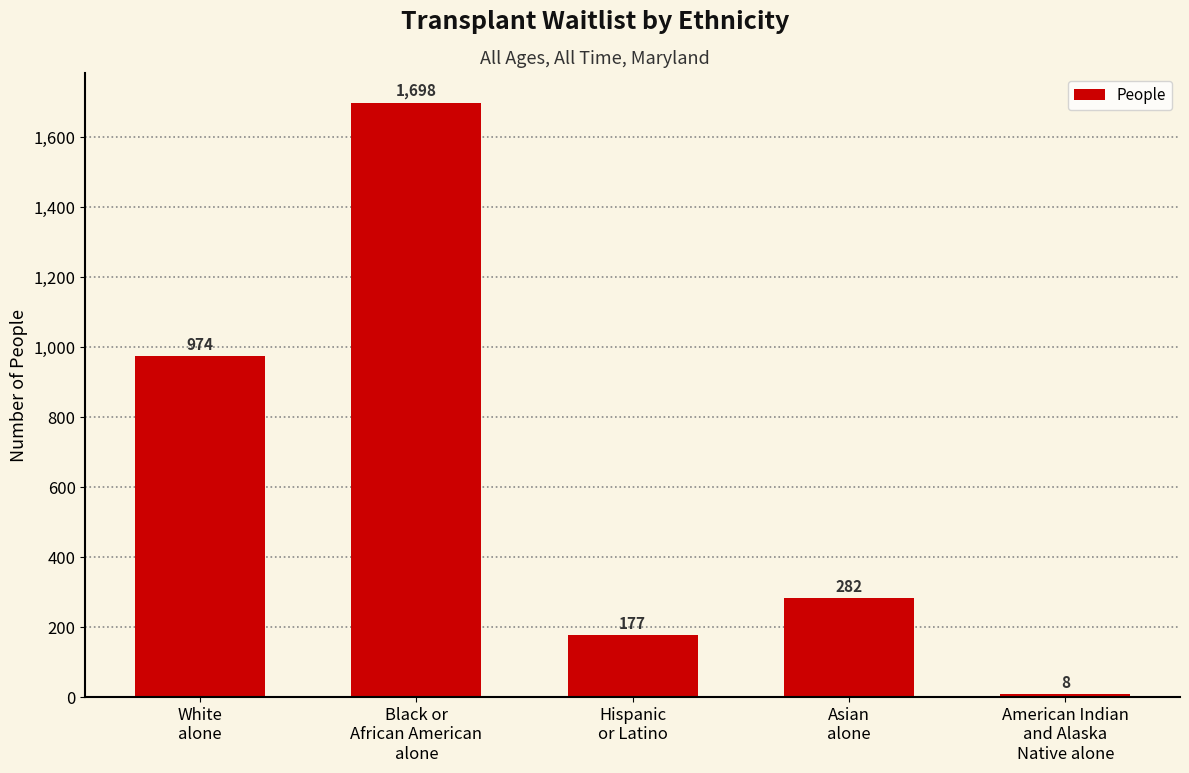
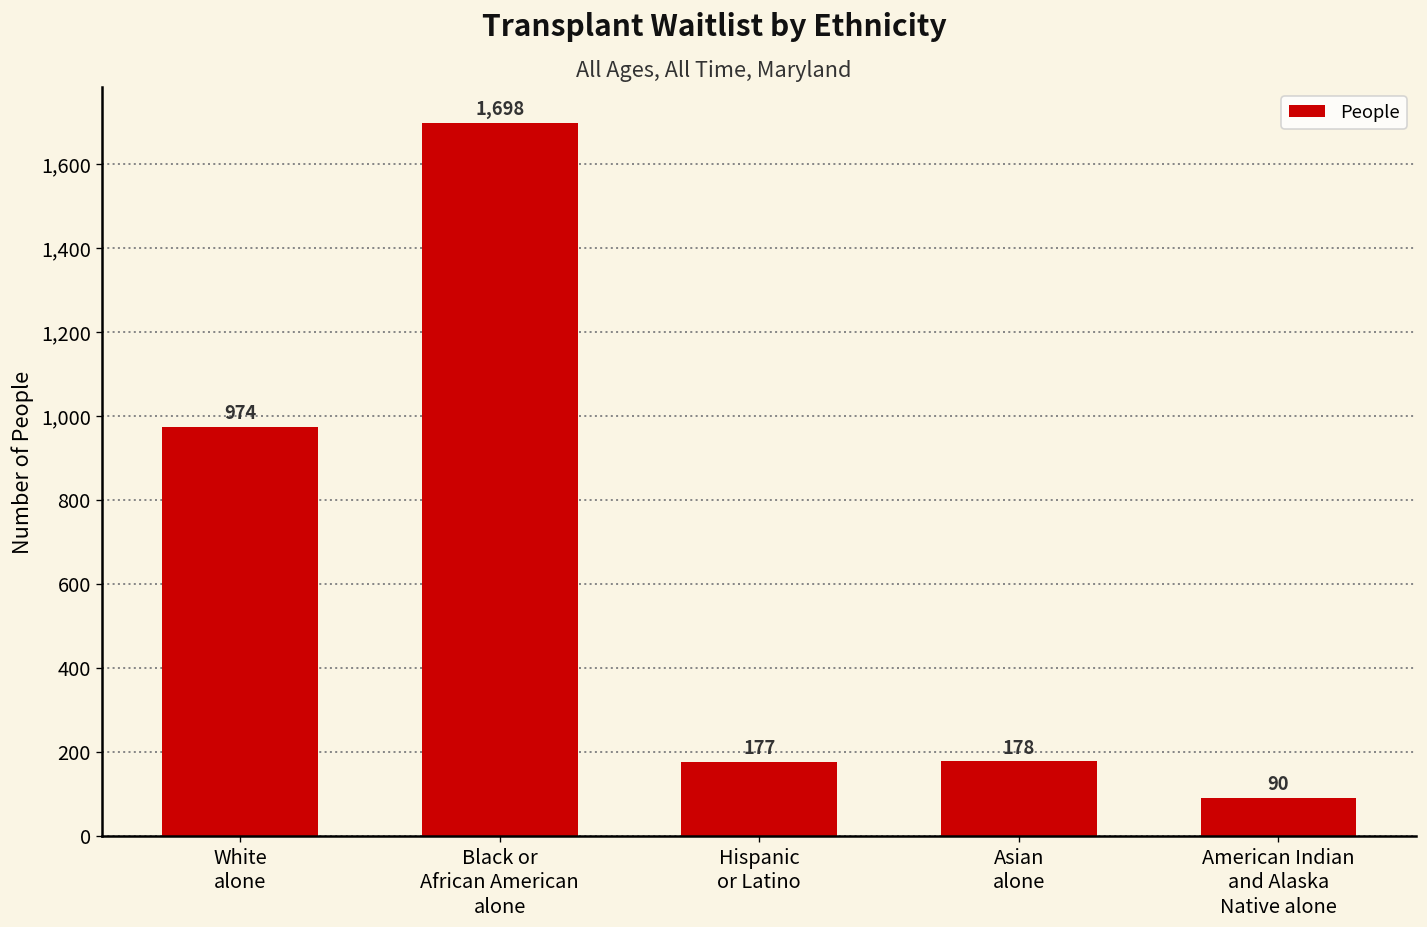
Asian alone: 282 -> 178
American Indian and Alaska Native alone: 8 -> 90
